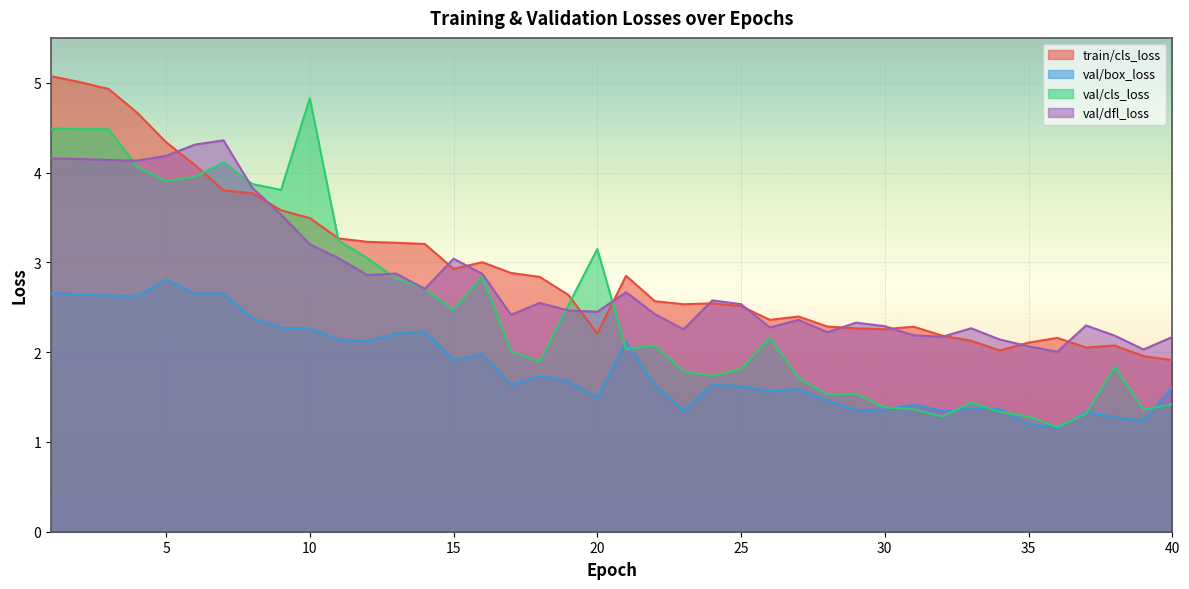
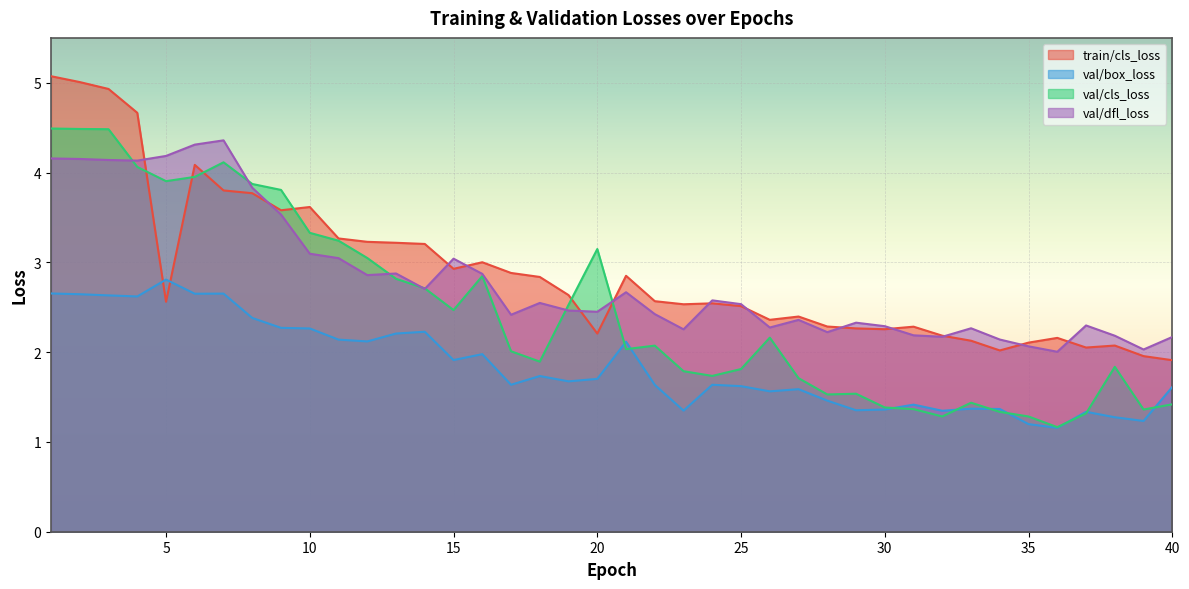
train/cls_loss, 5: 4.3 -> 2.6
train/cls_loss, 10: 3.5 -> 3.6
val/cls_loss, 10: 4.8 -> 3.3
val/dfl_loss, 10: 3.2 -> 3.1
val/box_loss, 20: 1.5 -> 1.7
